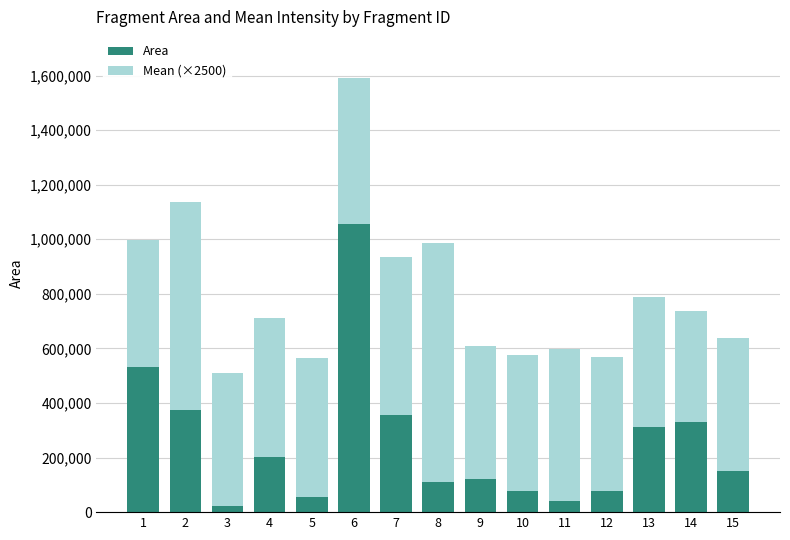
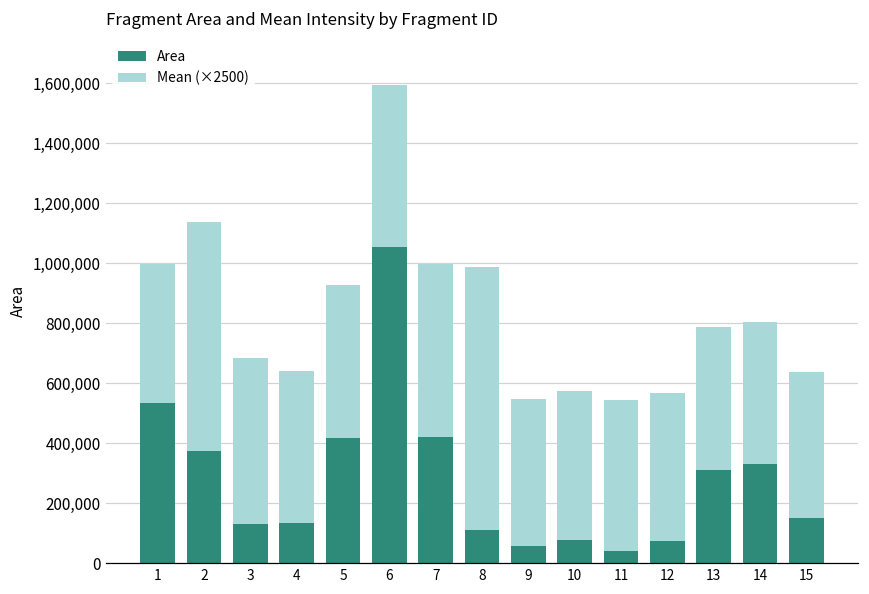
Area, 3: 20,000 -> 130,000
Mean (×2500), 3: 490,000 -> 550,000
Area, 4: 200,000 -> 130,000
Area, 5: 60,000 -> 420,000
Area, 7: 360,000 -> 420,000
Area, 9: 120,000 -> 60,000
Mean (×2500), 11: 560,000 -> 500,000
Mean (×2500), 14: 410,000 -> 470,000
